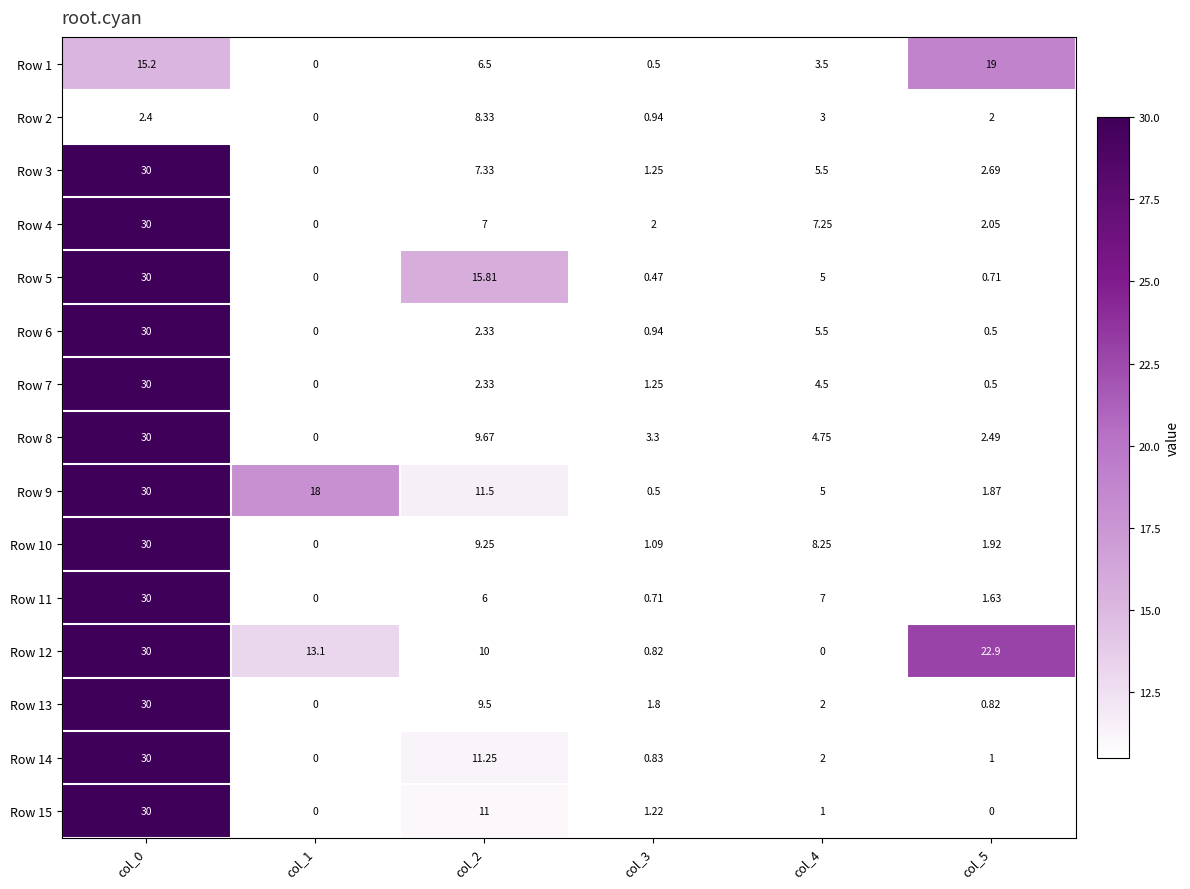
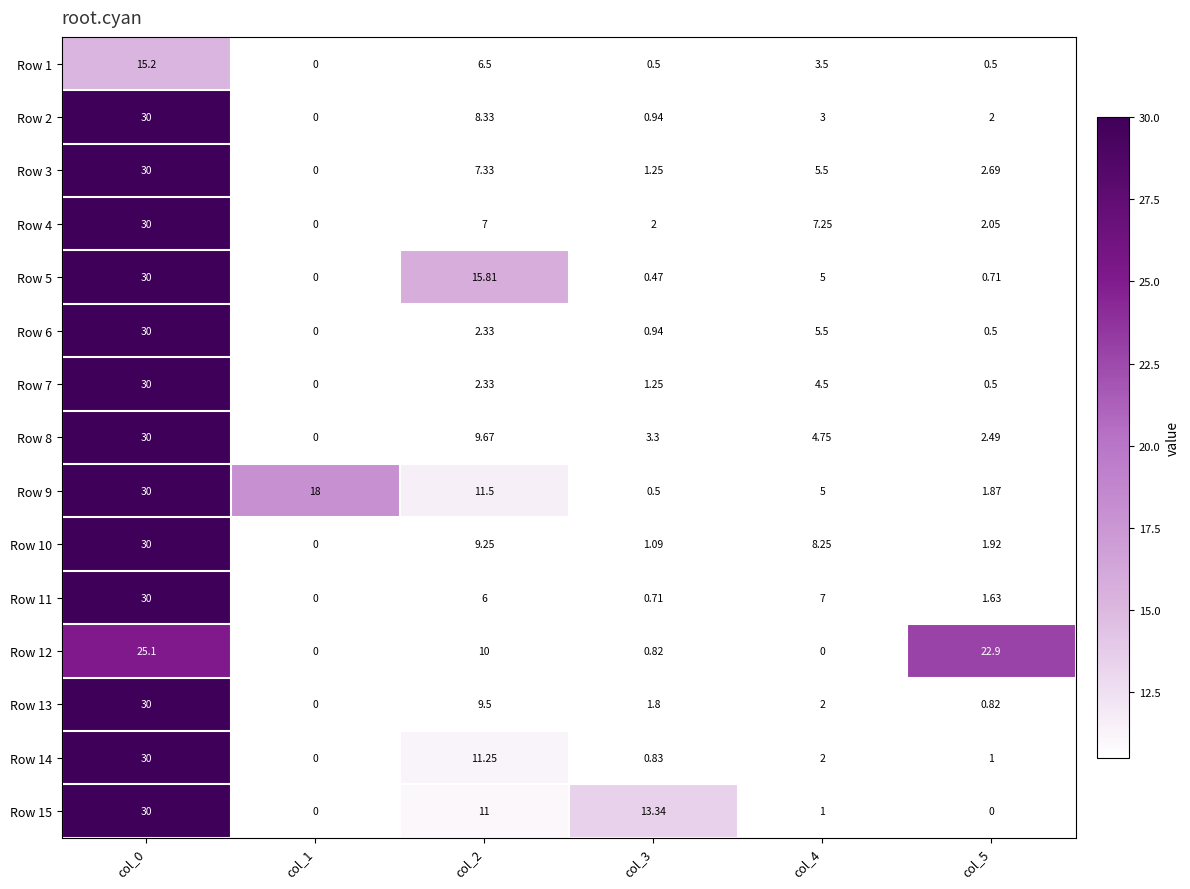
Row 1, col_5: 19 -> 0.5
Row 2, col_0: 2.4 -> 30
Row 12, col_0: 30 -> 25.1
Row 12, col_1: 13.1 -> 0
Row 15, col_3: 1.22 -> 13.34
